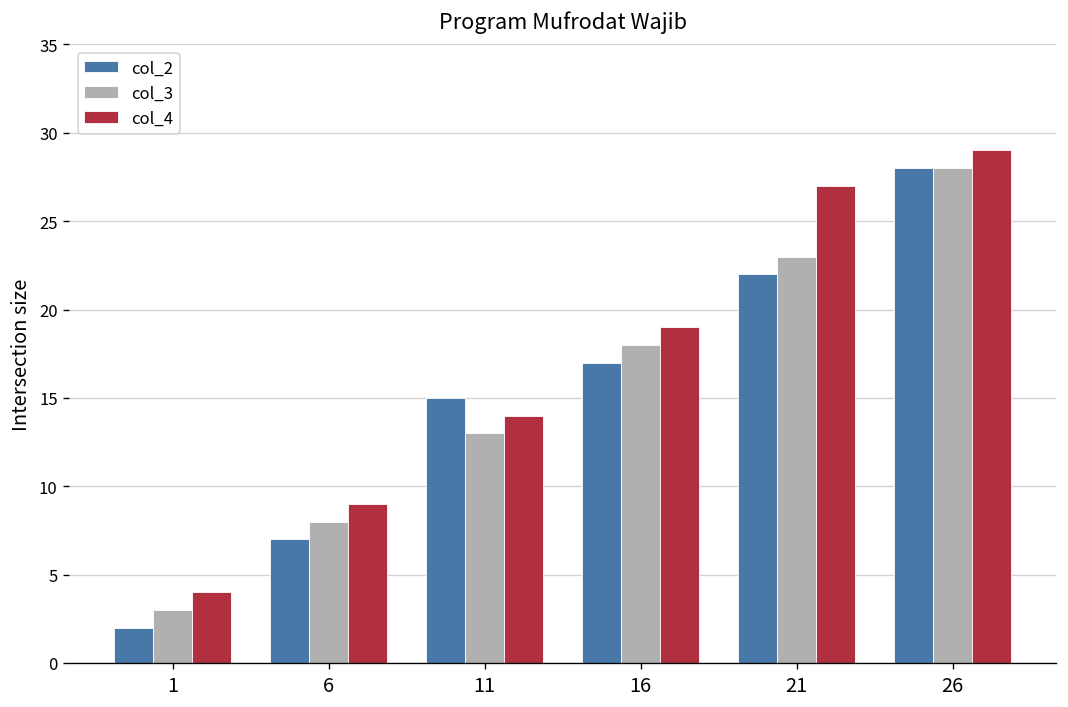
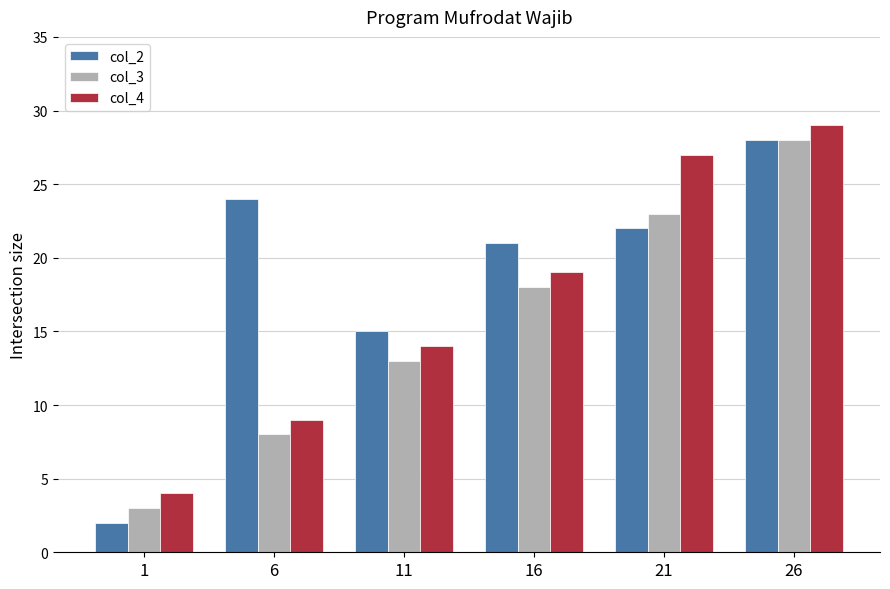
col_2, 6: 7 -> 24
col_2, 16: 17 -> 21
